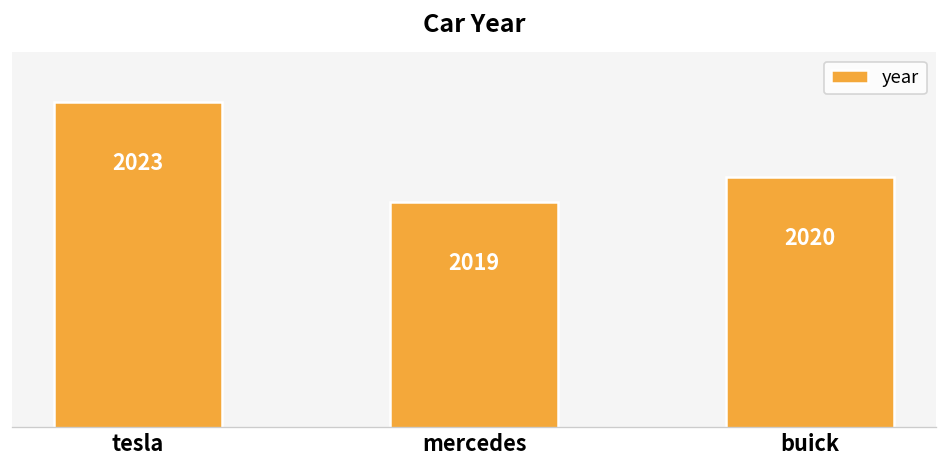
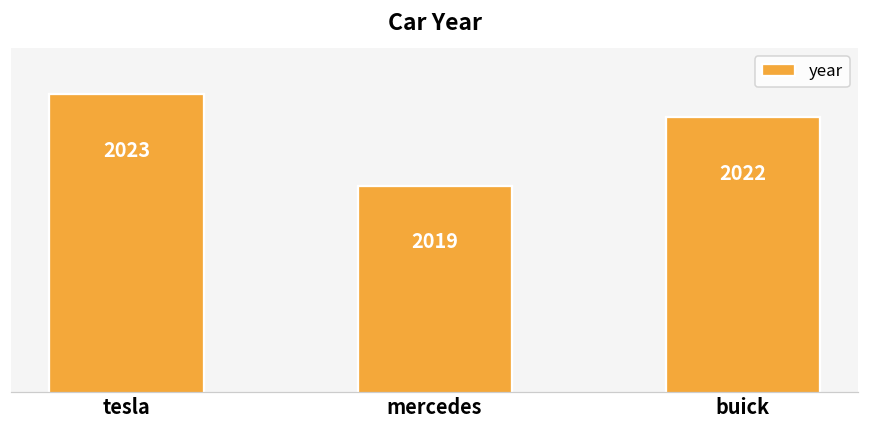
buick: 2020 -> 2022
